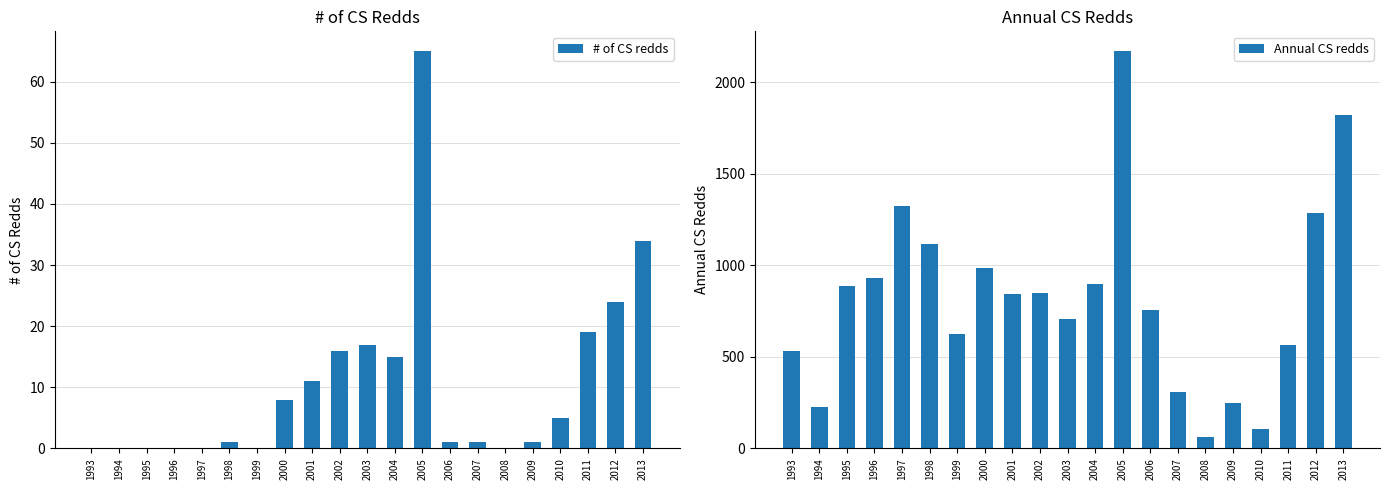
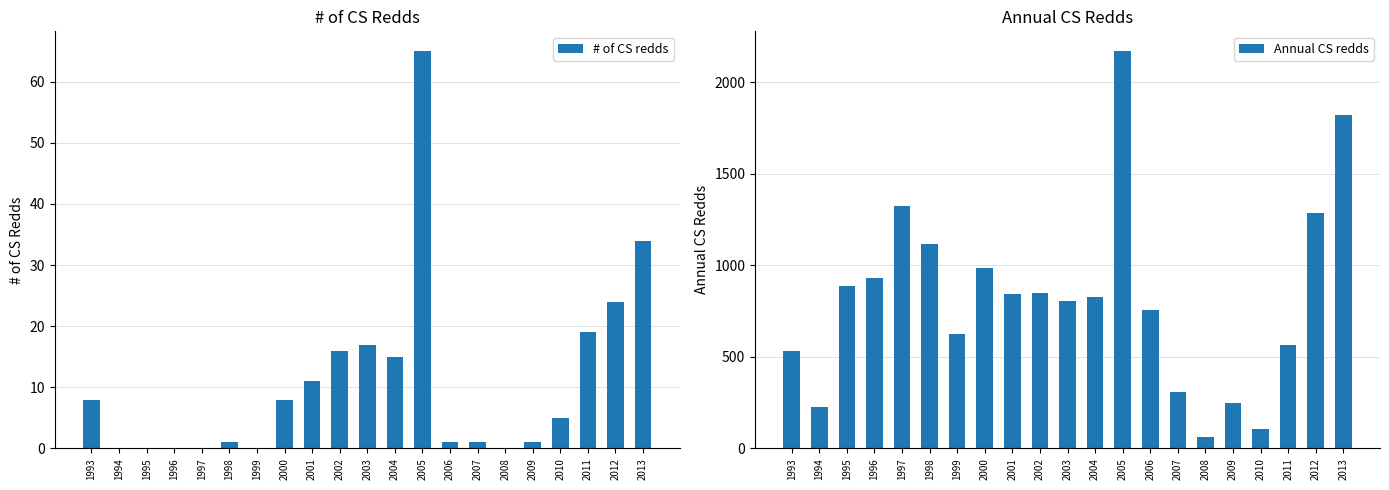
# of CS Redds, 1993: 0 -> 8
Annual CS Redds, 2003: 710 -> 810
Annual CS Redds, 2004: 900 -> 830
